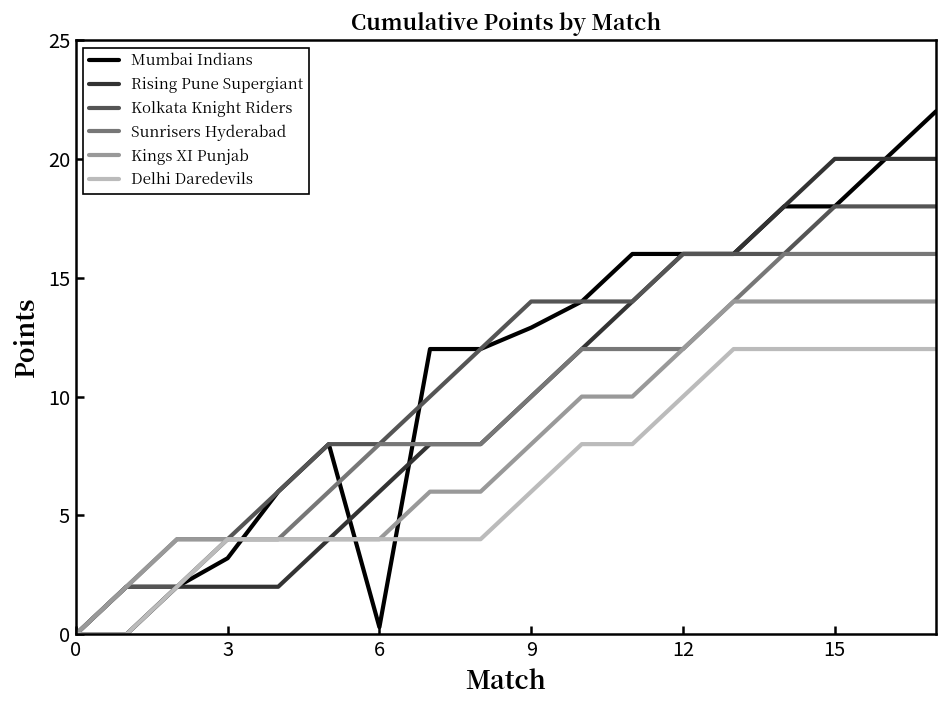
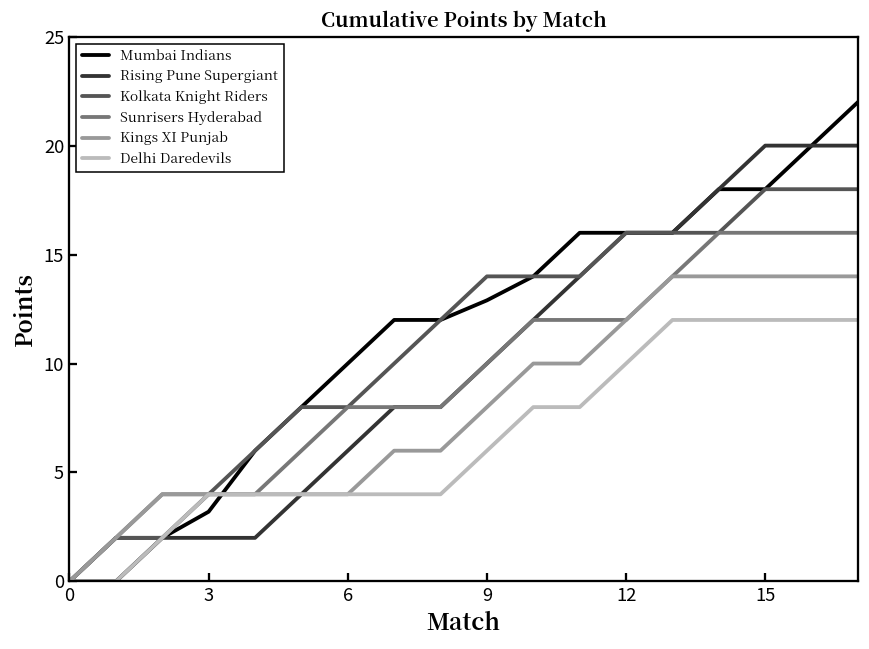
Mumbai Indians, 6: 0.3 -> 10.0
